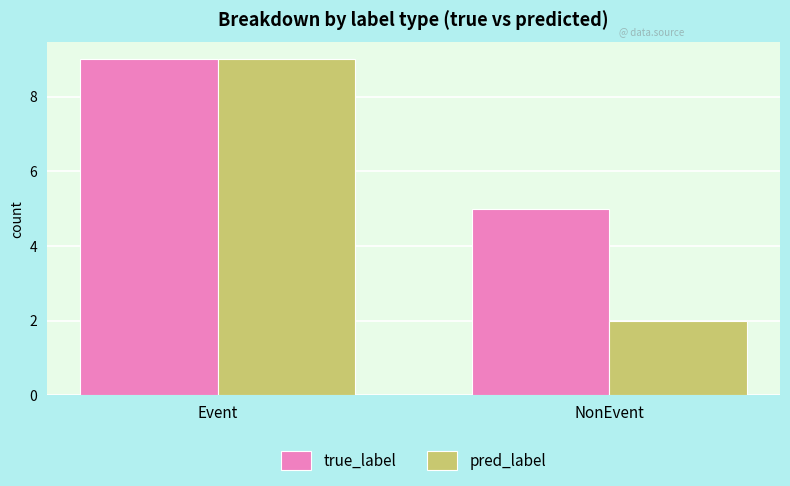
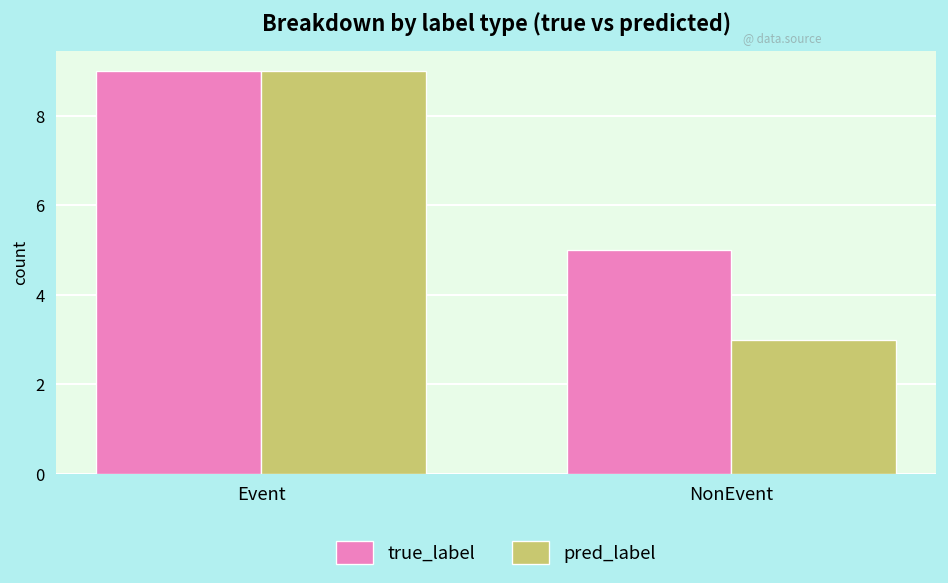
pred_label, NonEvent: 2 -> 3
